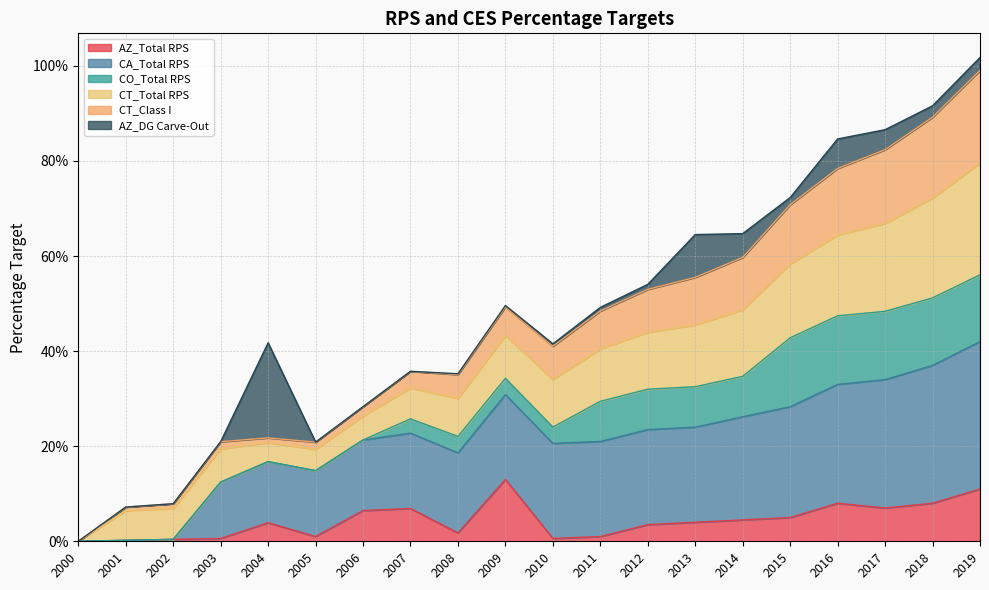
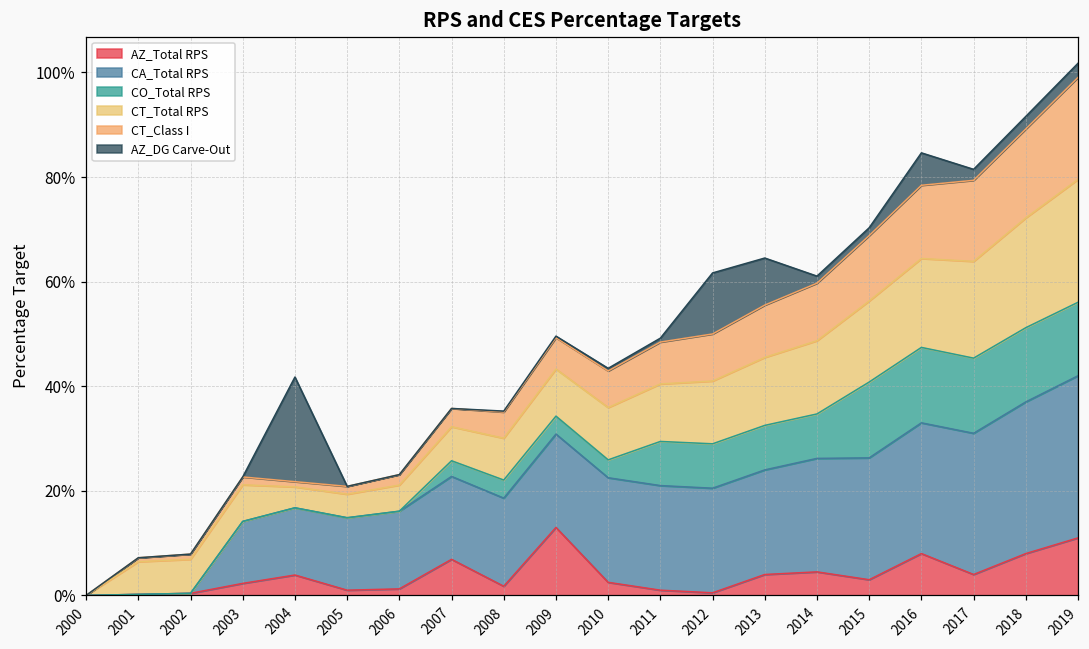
AZ_Total RPS, 2003: 1% -> 2%
AZ_Total RPS, 2006: 6% -> 1%
AZ_Total RPS, 2010: 1% -> 3%
AZ_Total RPS, 2012: 4% -> 1%
AZ_DG Carve-Out, 2012: 1% -> 12%
AZ_DG Carve-Out, 2014: 5% -> 1%
AZ_Total RPS, 2015: 5% -> 3%
AZ_Total RPS, 2017: 7% -> 4%
AZ_DG Carve-Out, 2017: 4% -> 2%
